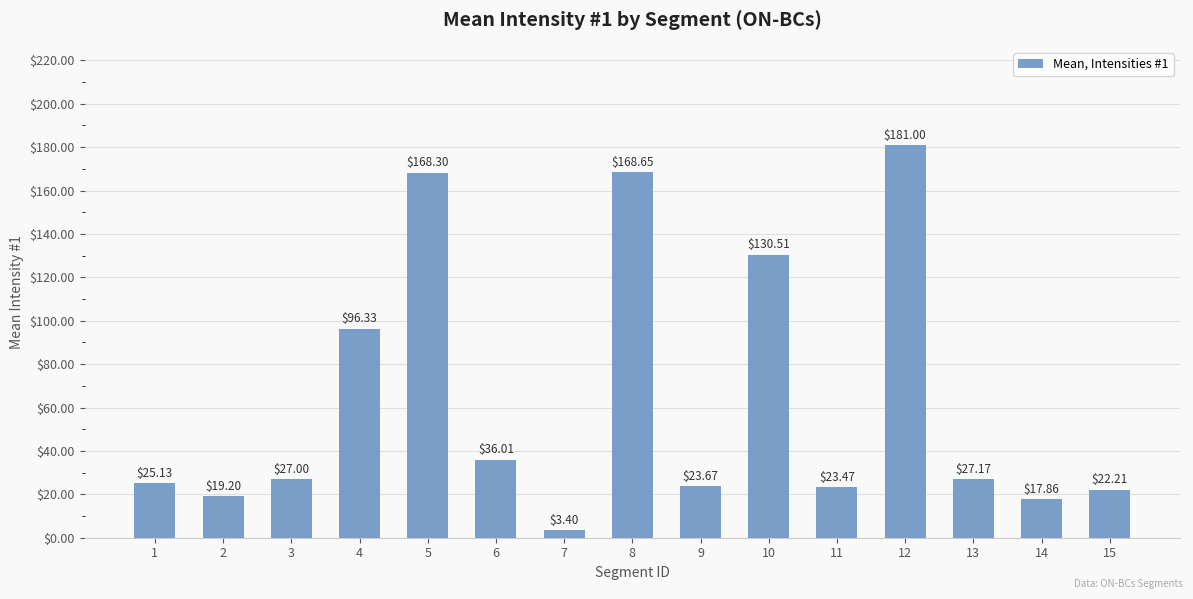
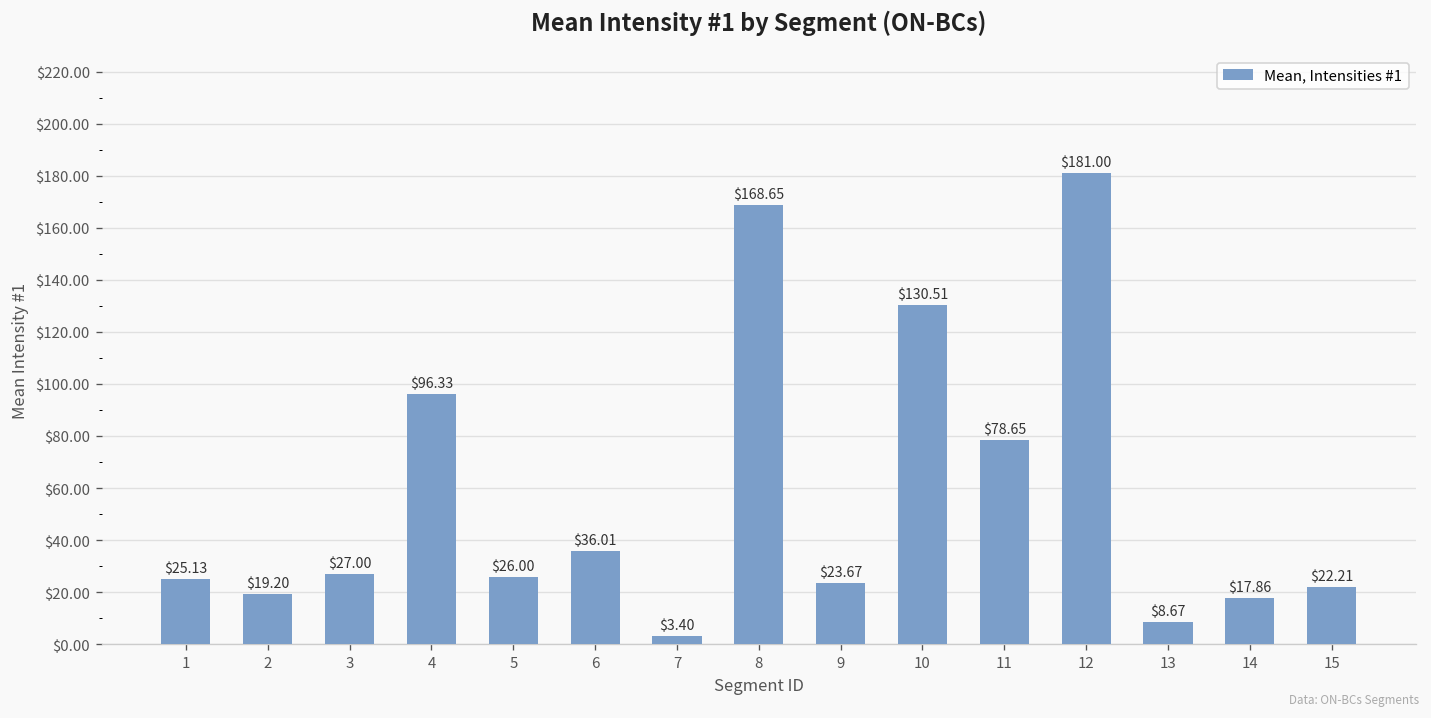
5: $168.30 -> $26.00
11: $23.47 -> $78.65
13: $27.17 -> $8.67
